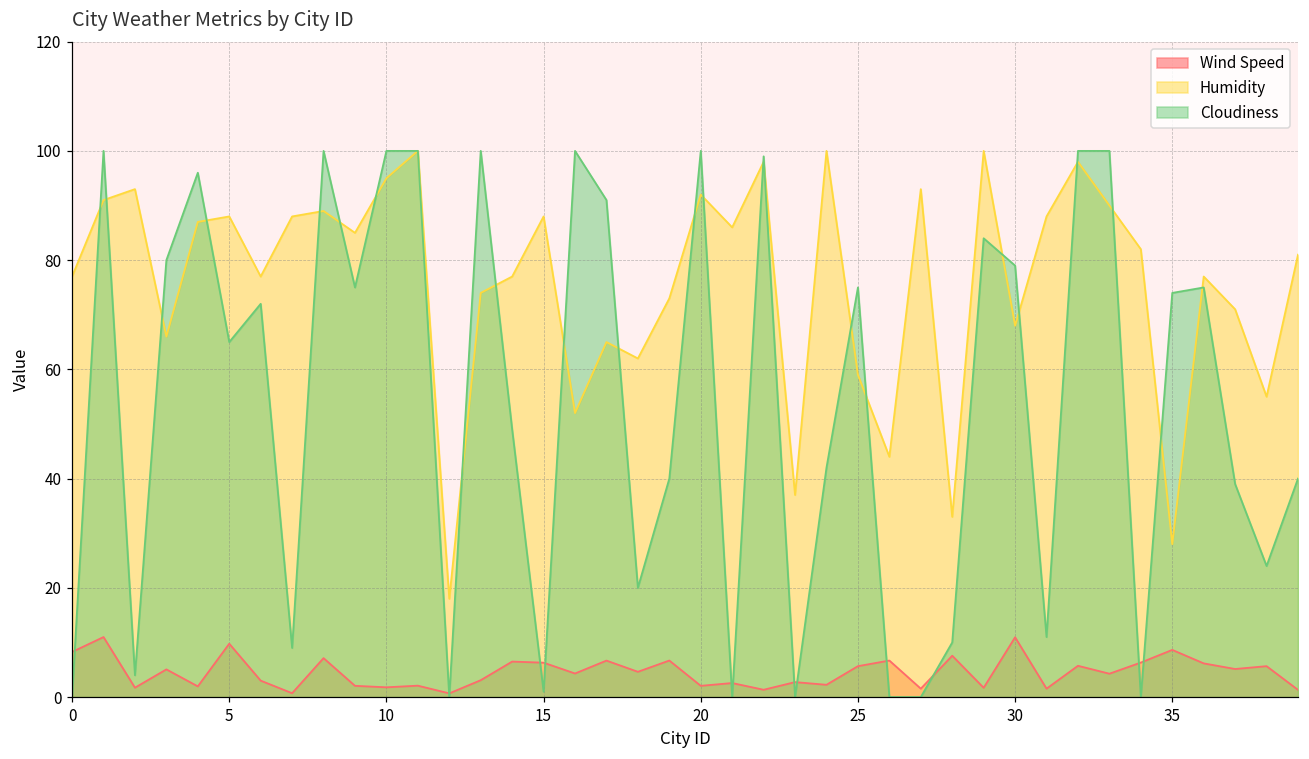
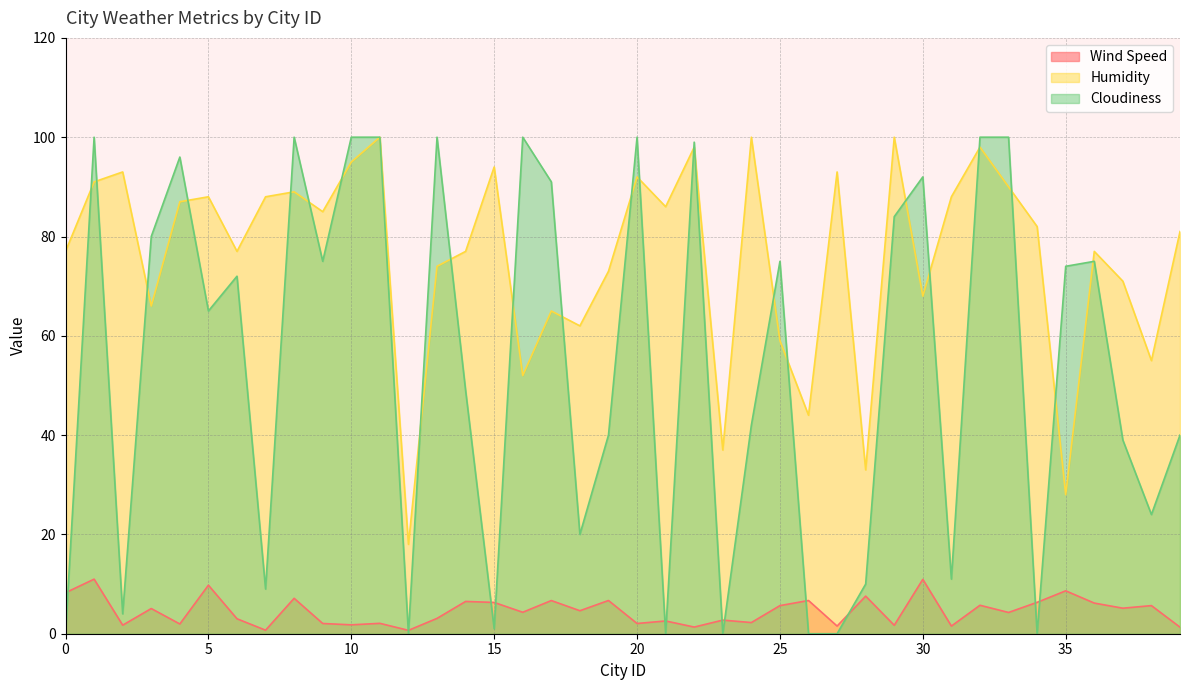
Humidity, 15: 88 -> 94
Cloudiness, 30: 79 -> 92
